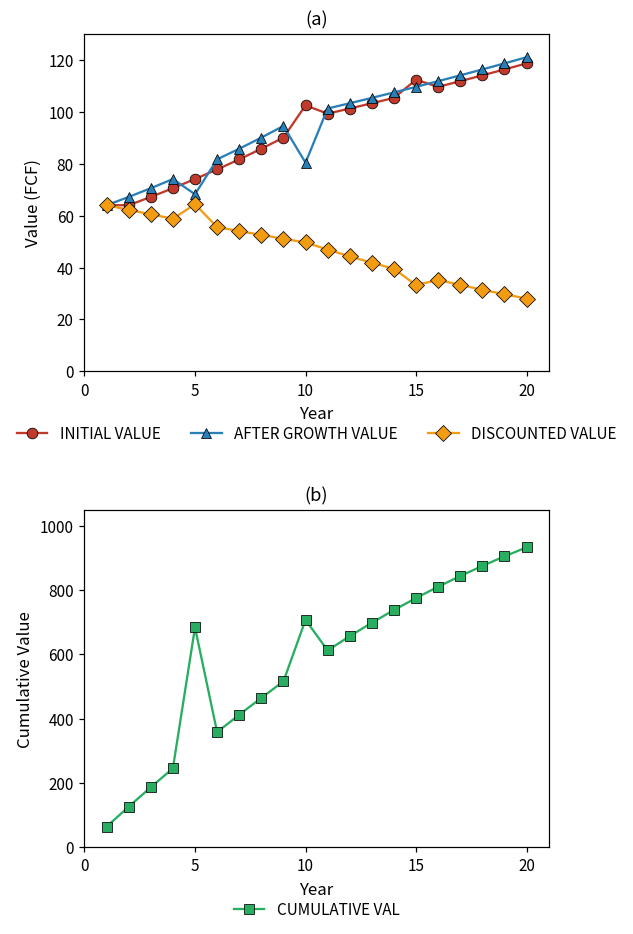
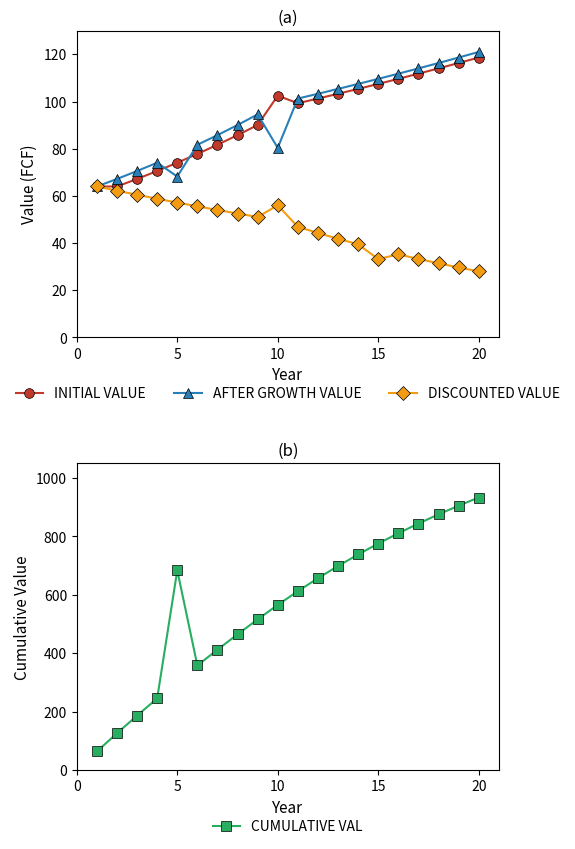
(a), DISCOUNTED VALUE, 5: 64 -> 57
(a), DISCOUNTED VALUE, 10: 50 -> 56
(a), INITIAL VALUE, 15: 112 -> 107
(b), 10: 710 -> 570
